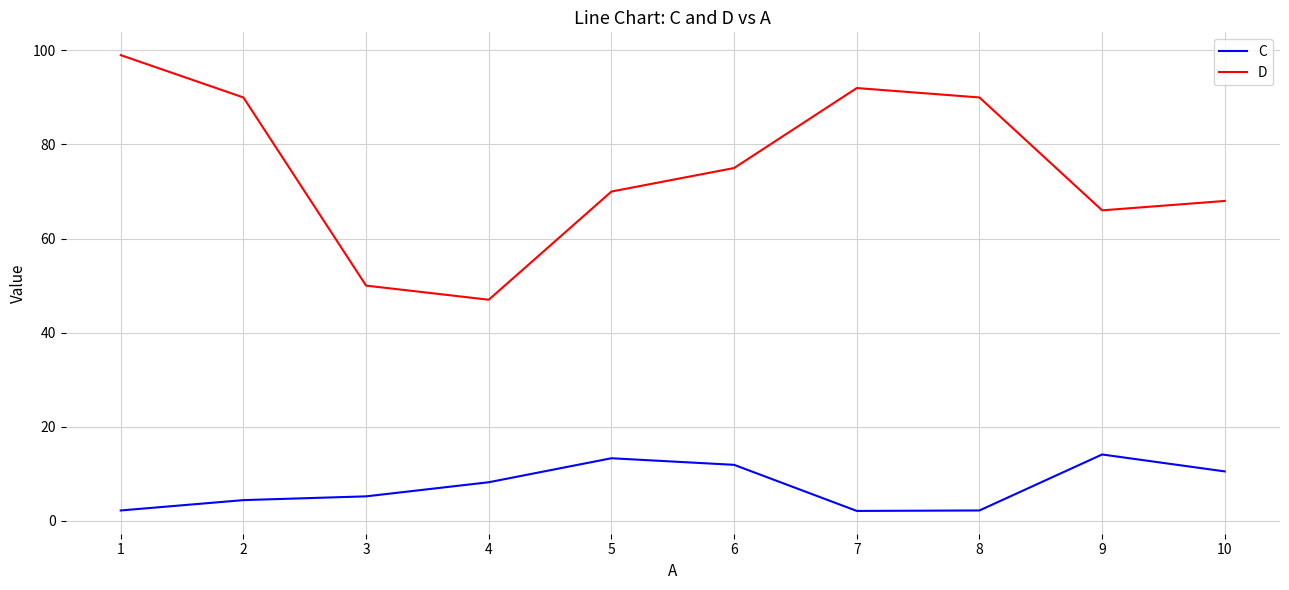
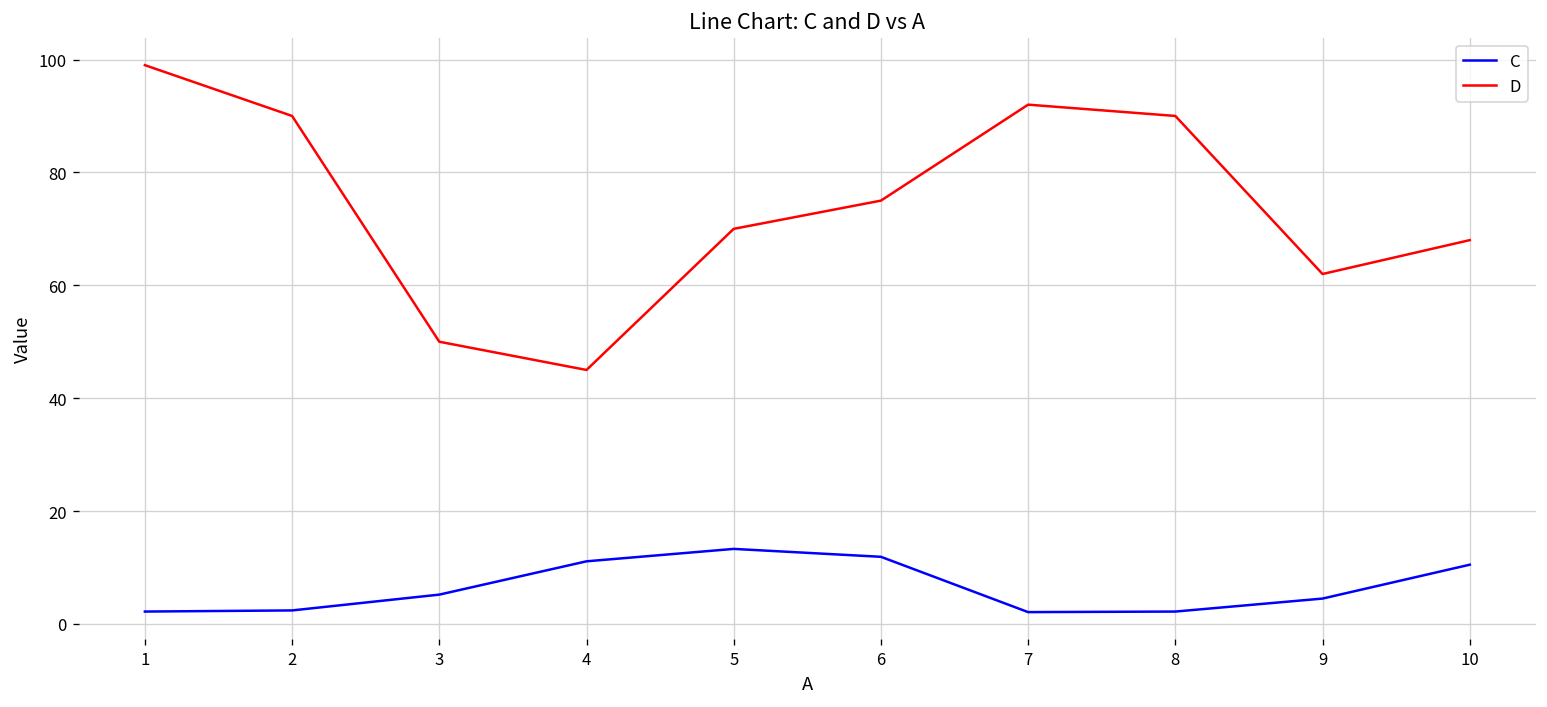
C, 2: 4 -> 2
C, 4: 8 -> 11
D, 4: 47 -> 45
C, 9: 14 -> 5
D, 9: 66 -> 62
